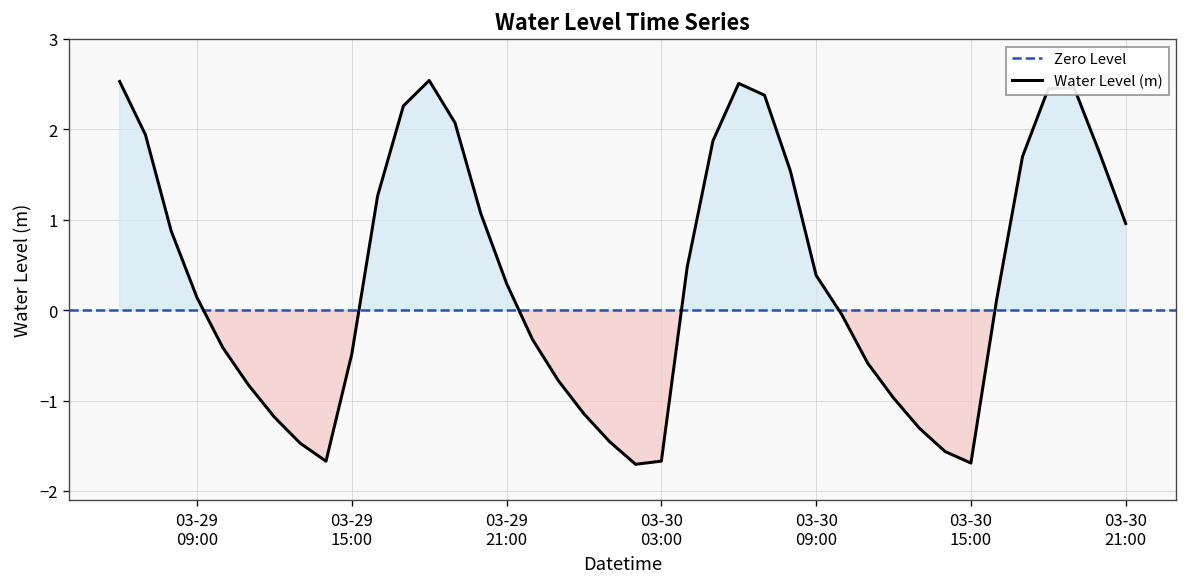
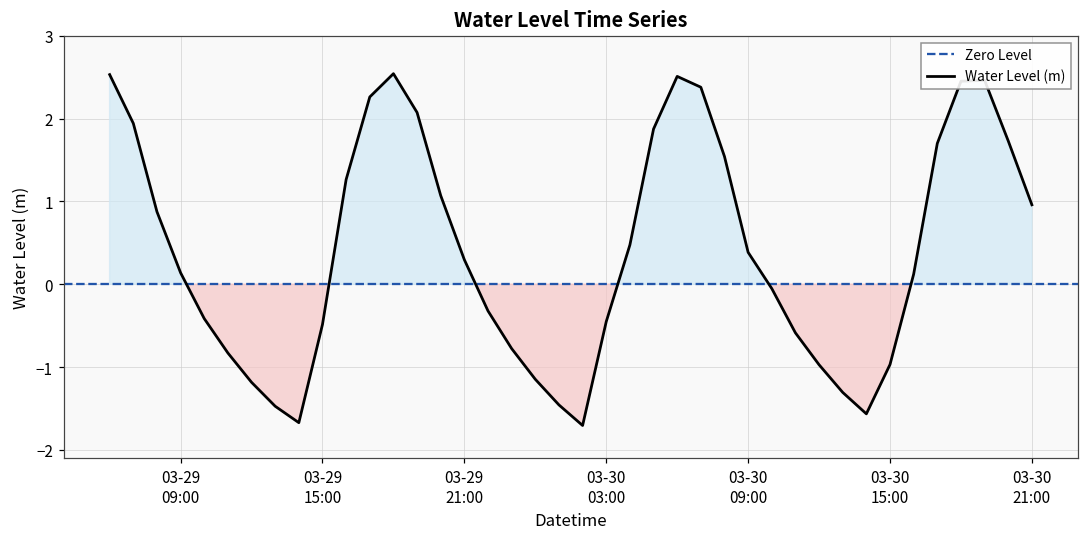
03-30 03:00: -1.7 -> -0.5
03-30 15:00: -1.7 -> -1.0
